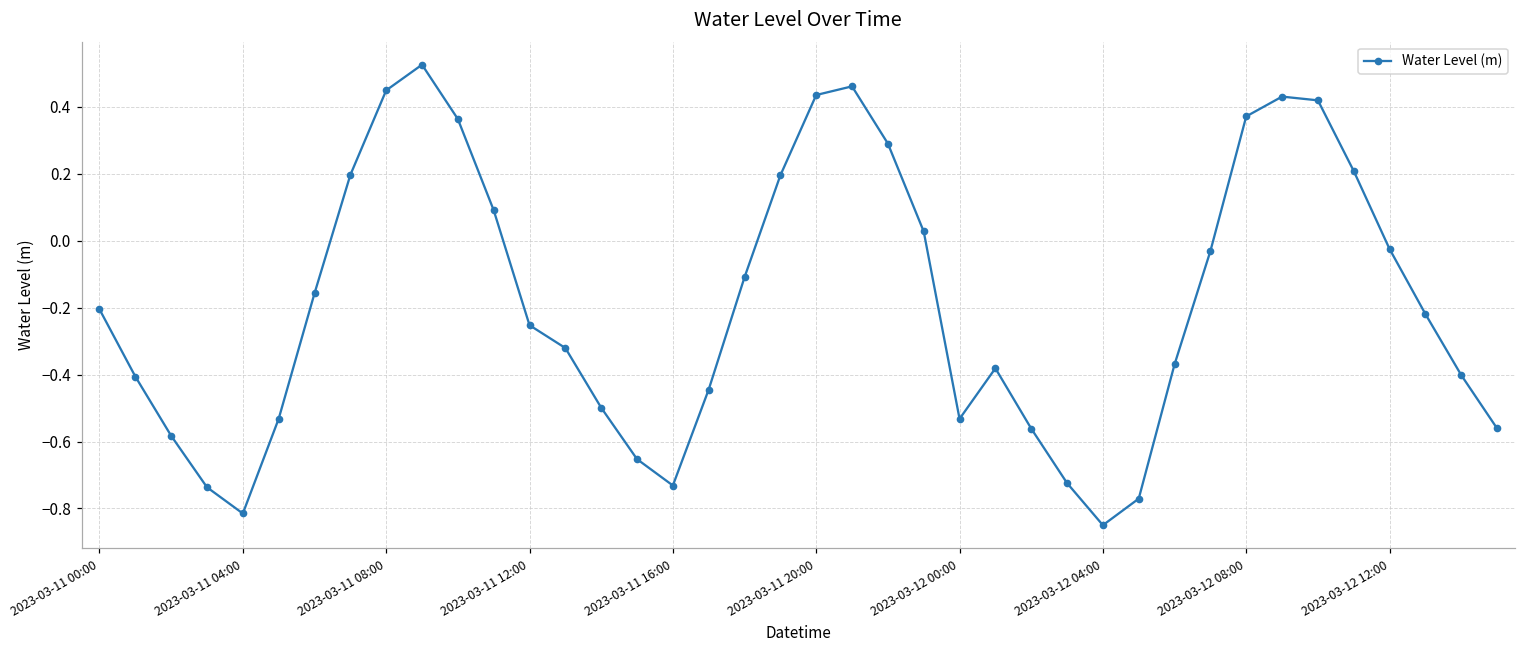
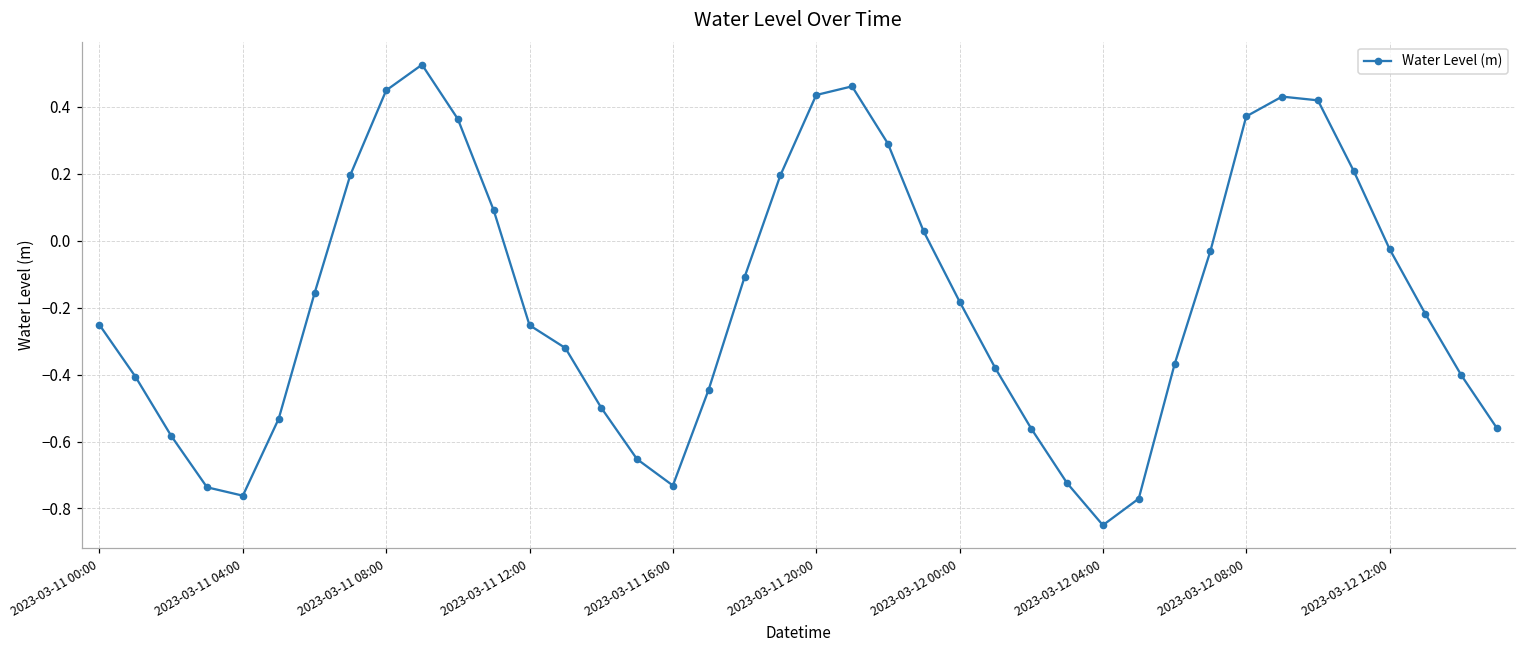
2023-03-11 00:00: -0.20 -> -0.25
2023-03-11 04:00: -0.82 -> -0.76
2023-03-12 00:00: -0.53 -> -0.18
